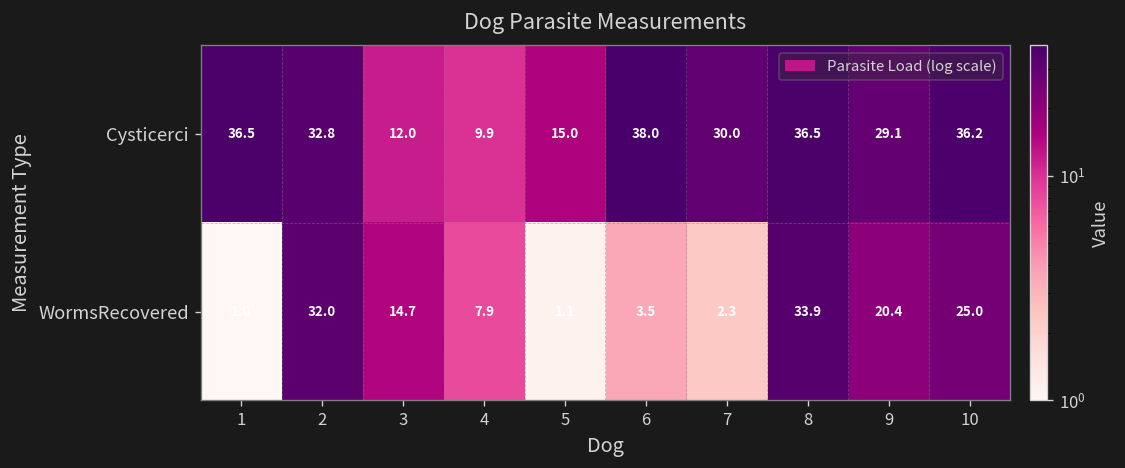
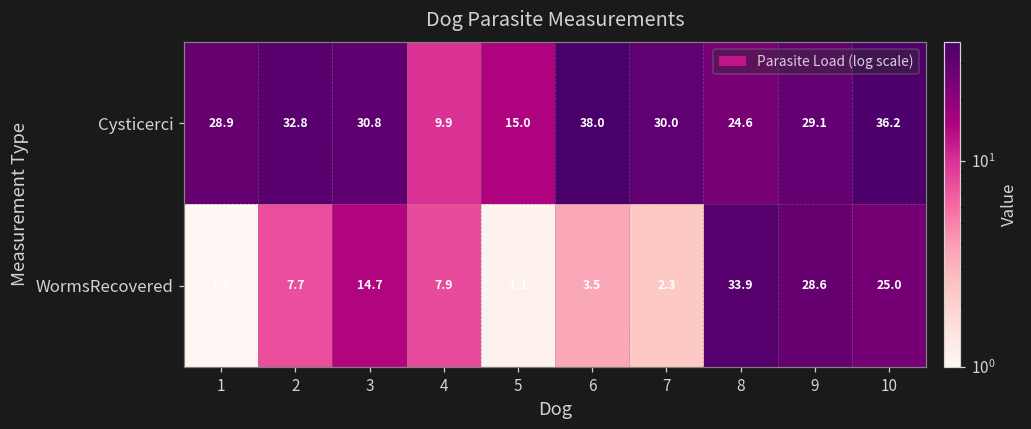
Cysticerci, 1: 36.5 -> 28.9
Cysticerci, 3: 12.0 -> 30.8
Cysticerci, 8: 36.5 -> 24.6
WormsRecovered, 2: 32.0 -> 7.7
WormsRecovered, 9: 20.4 -> 28.6
